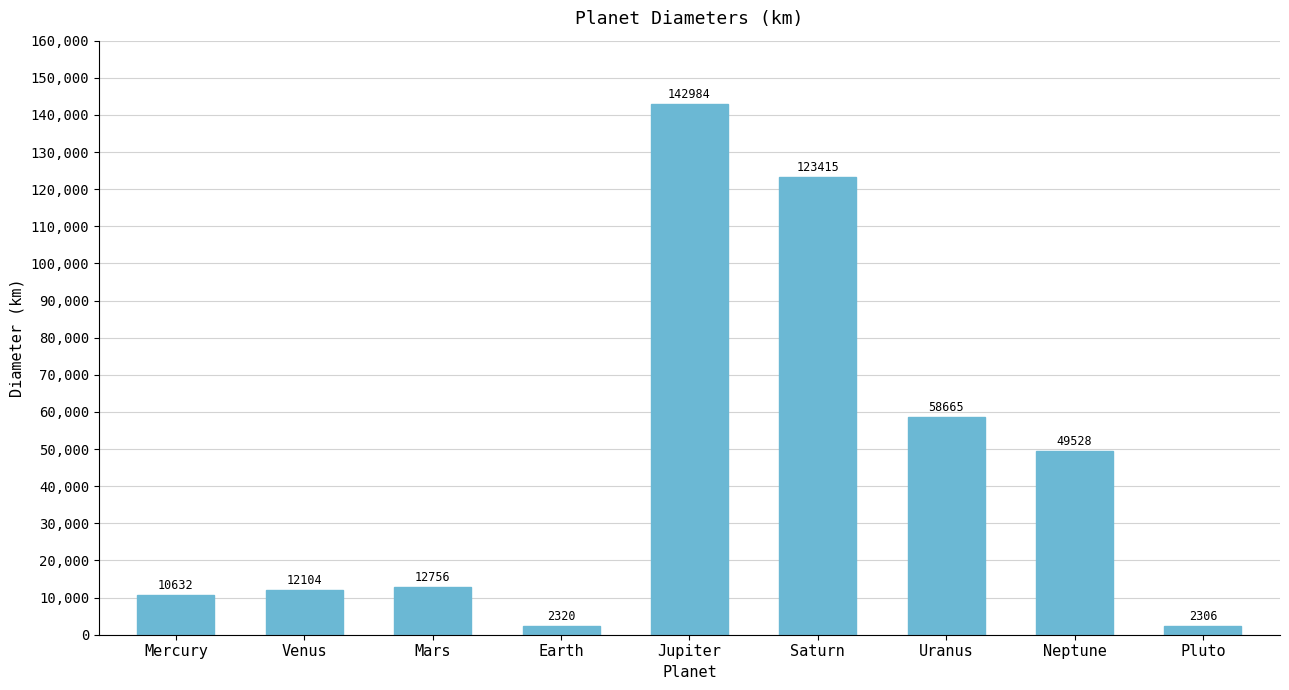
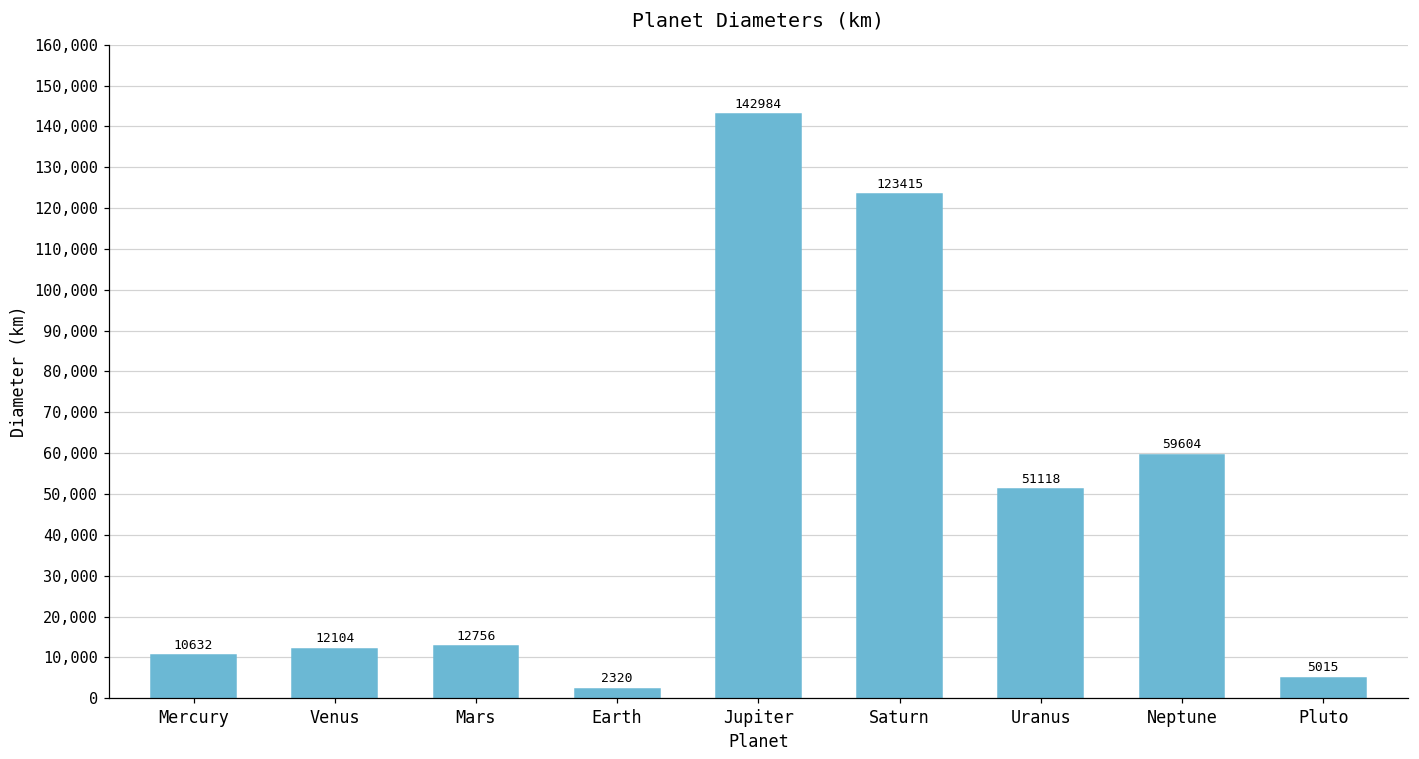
Uranus: 58665 -> 51118
Neptune: 49528 -> 59604
Pluto: 2306 -> 5015
